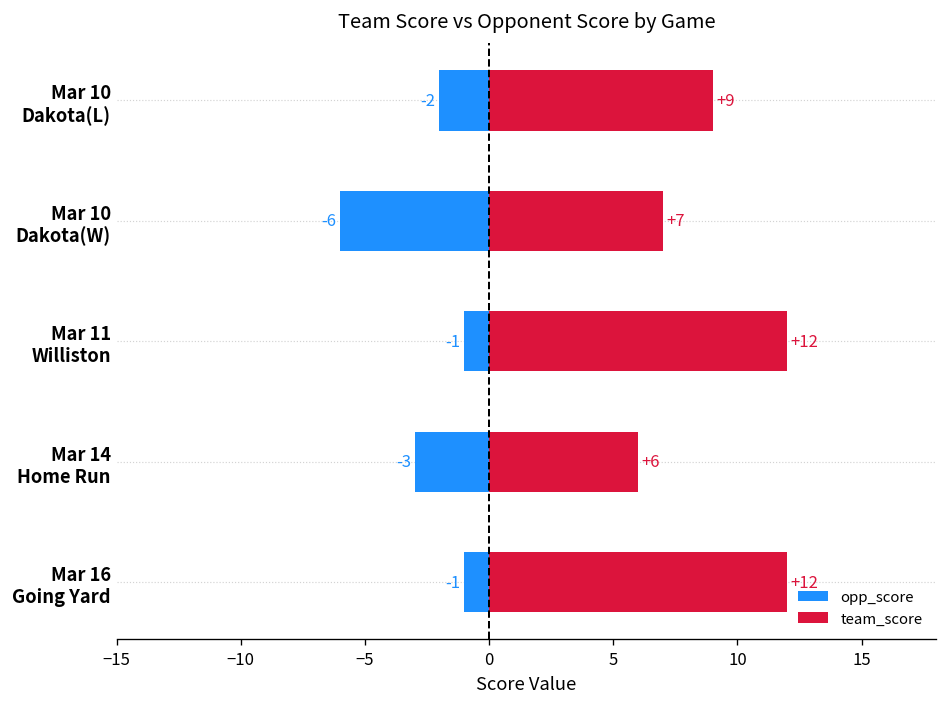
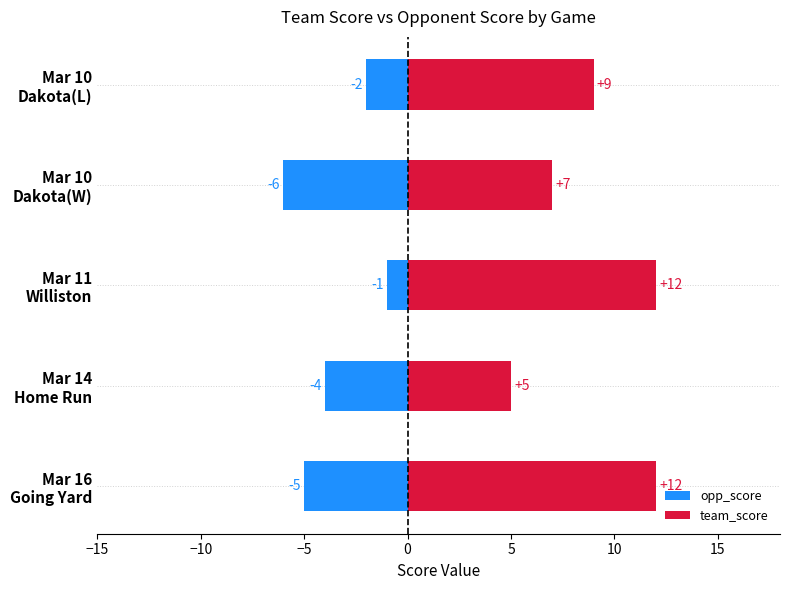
opp_score, Mar 14 Home Run: -3 -> -4
team_score, Mar 14 Home Run: +6 -> +5
opp_score, Mar 16 Going Yard: -1 -> -5
